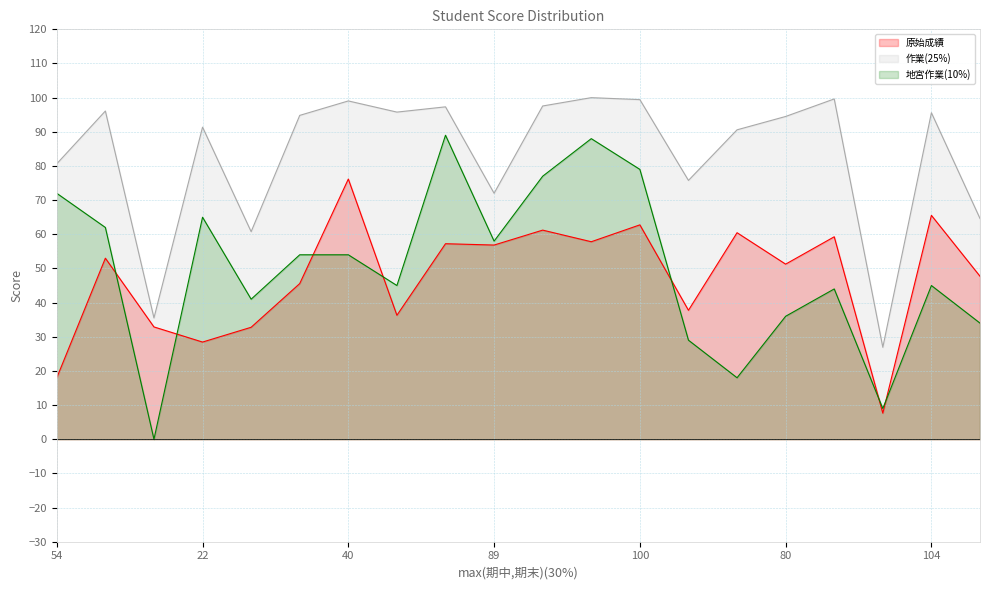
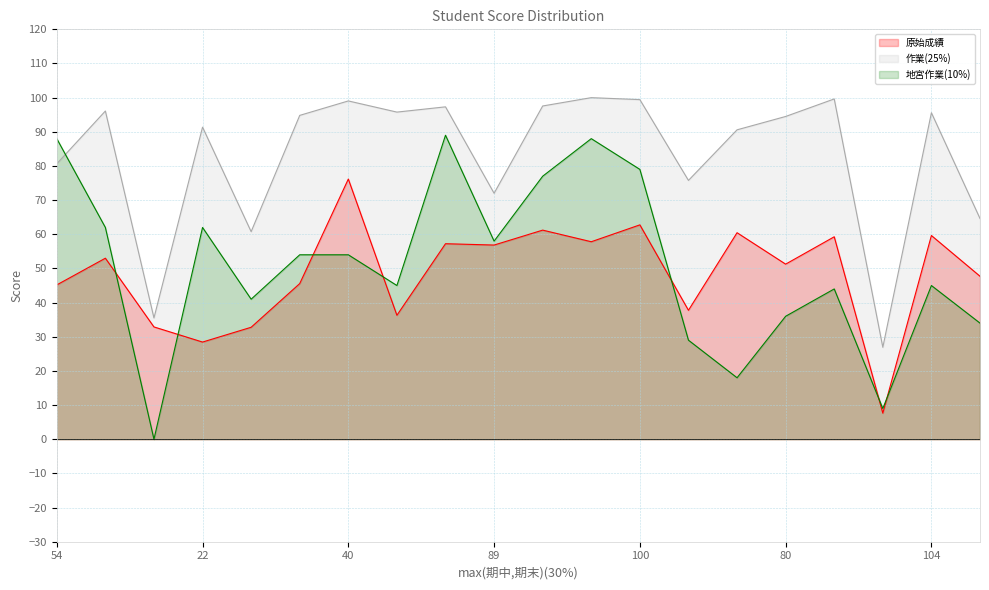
原始成績, 54: 18 -> 45
地宮作業(10%), 54: 72 -> 88
地宮作業(10%), 22: 65 -> 62
原始成績, 104: 66 -> 60
